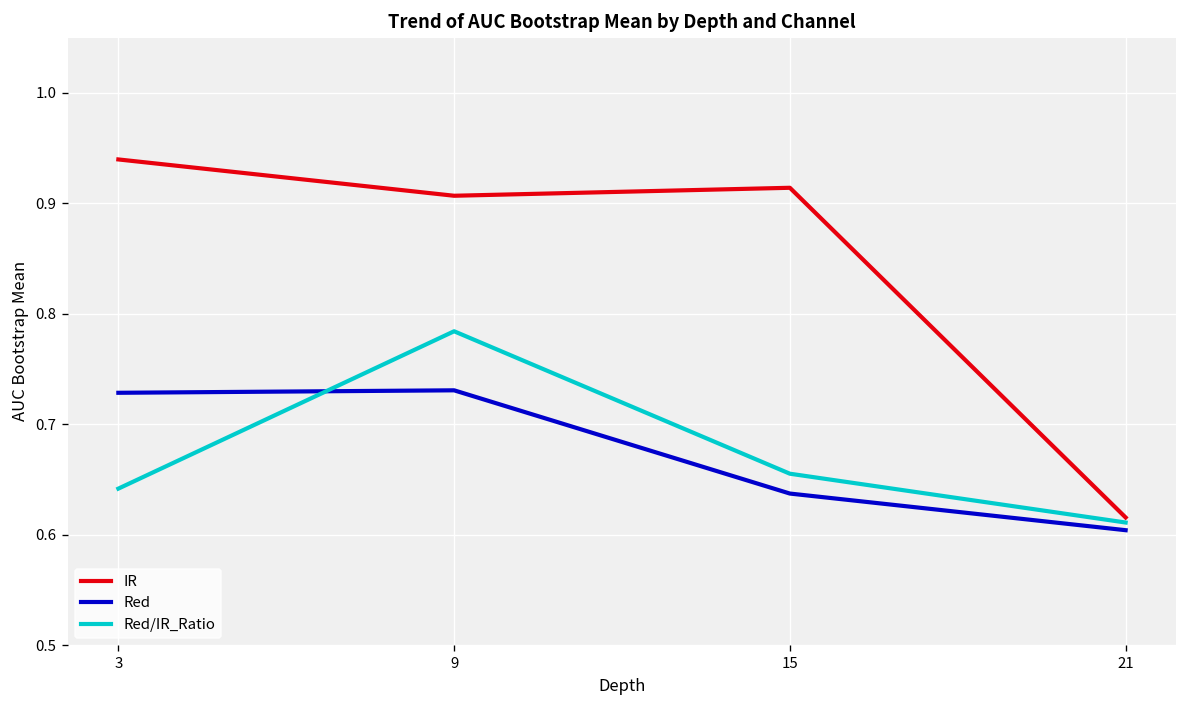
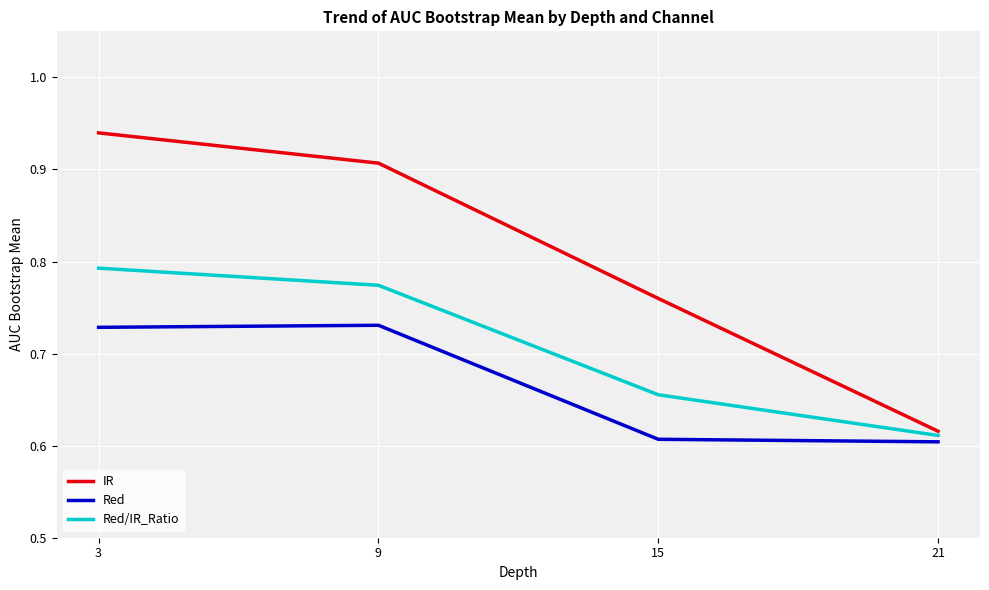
Red/IR_Ratio, 3: 0.64 -> 0.79
Red/IR_Ratio, 9: 0.78 -> 0.77
IR, 15: 0.91 -> 0.76
Red, 15: 0.64 -> 0.61
